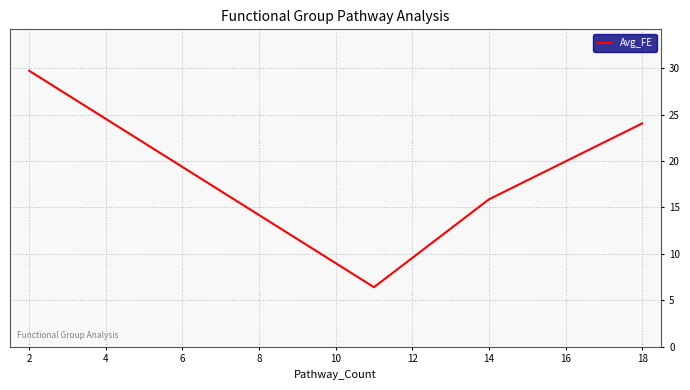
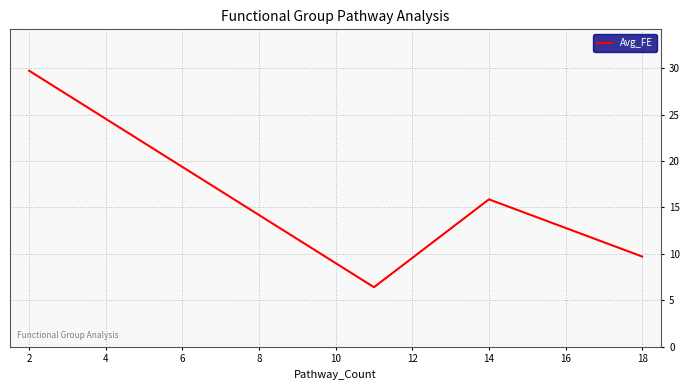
18: 24 -> 10
